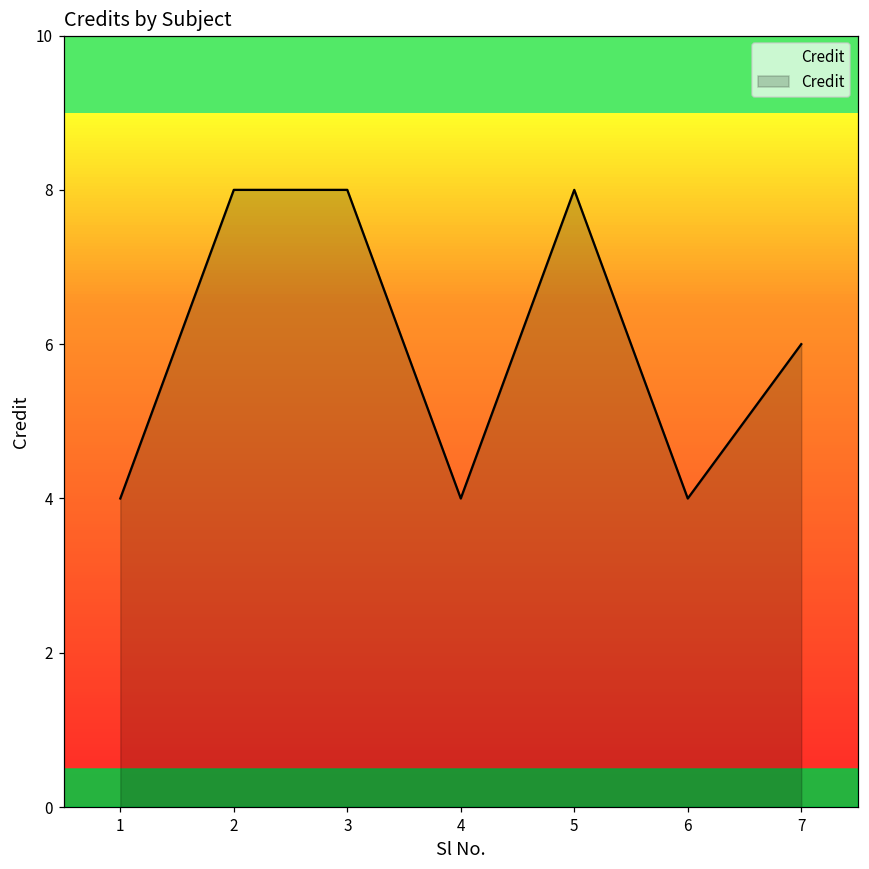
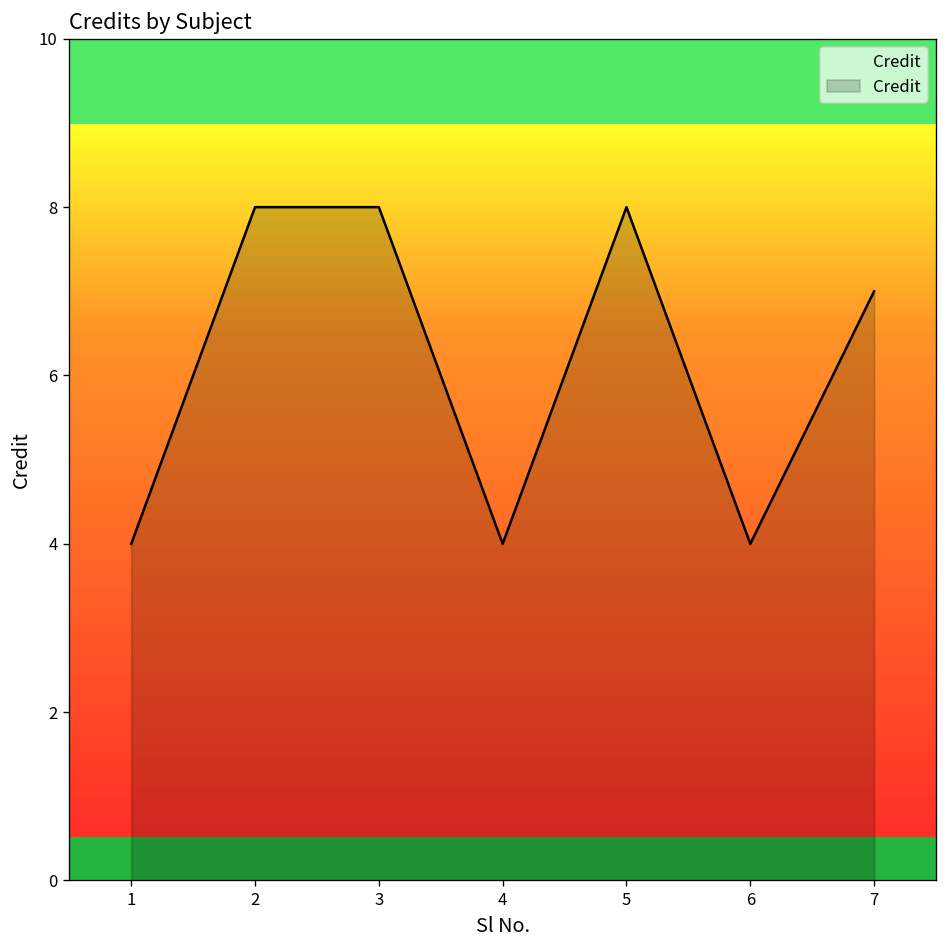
7: 6 -> 7
